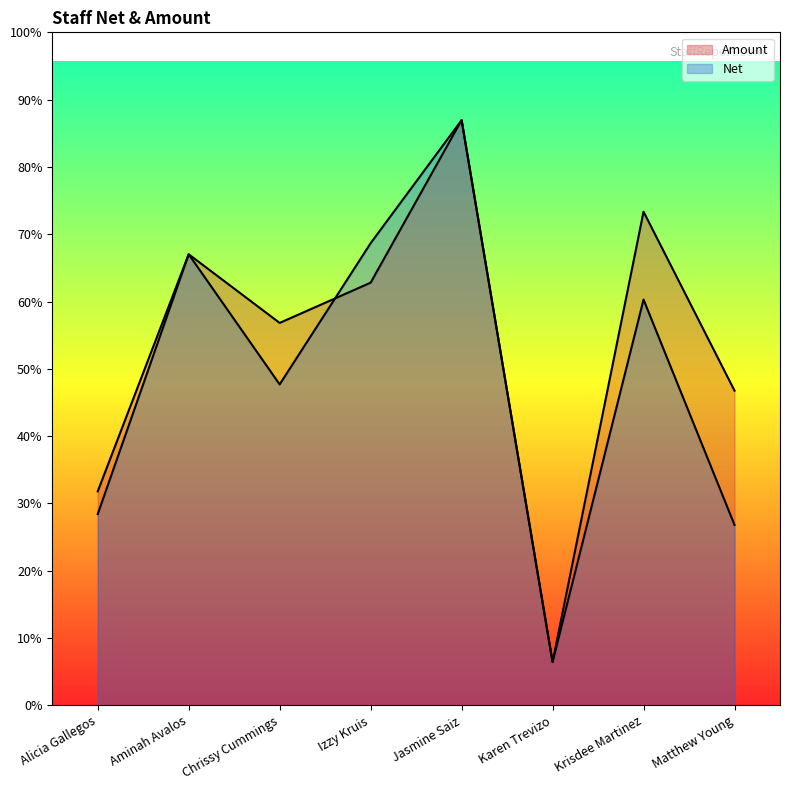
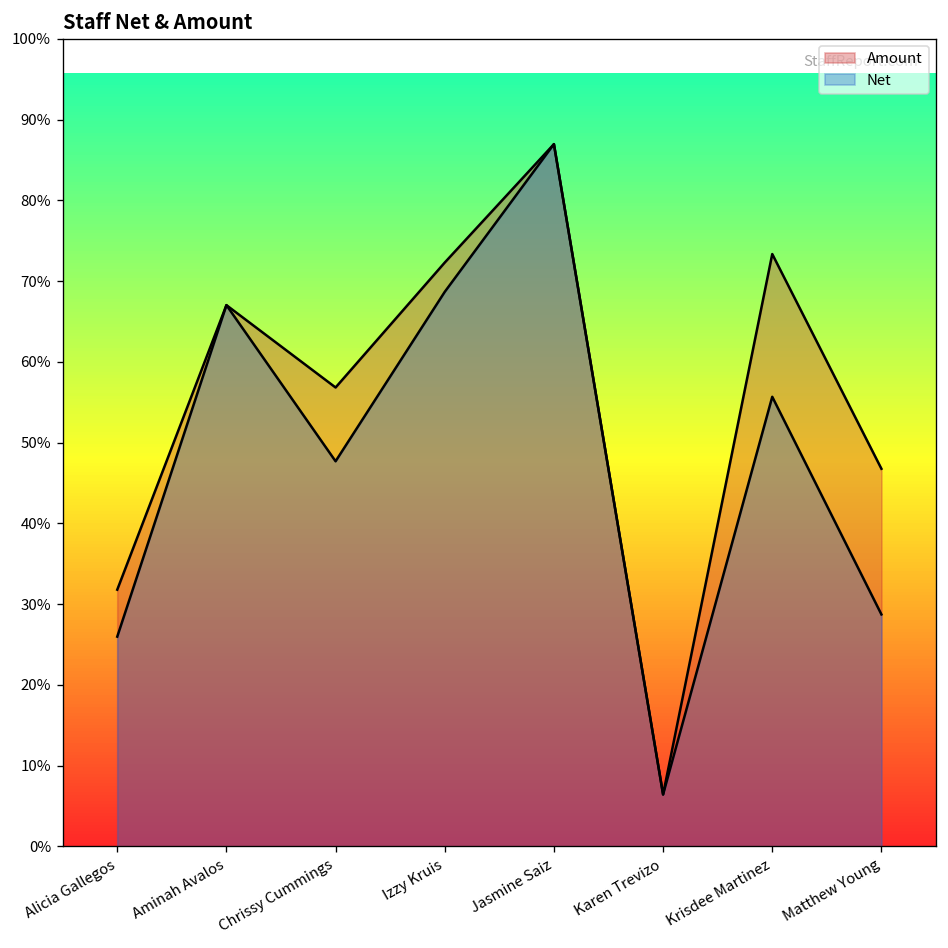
Net, Alicia Gallegos: 28% -> 26%
Amount, Izzy Kruis: 63% -> 72%
Net, Krisdee Martinez: 60% -> 56%
Net, Matthew Young: 27% -> 29%
